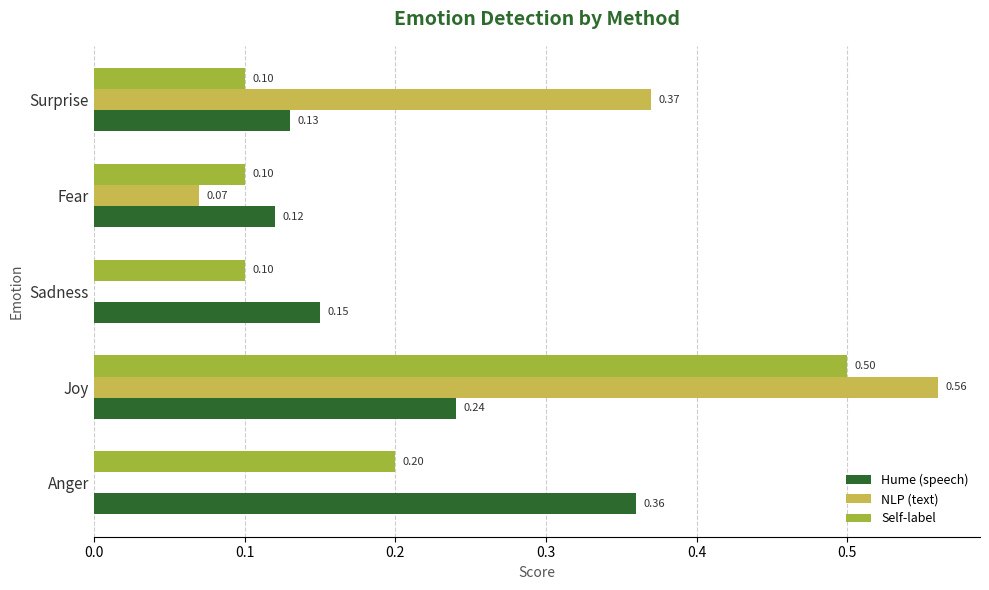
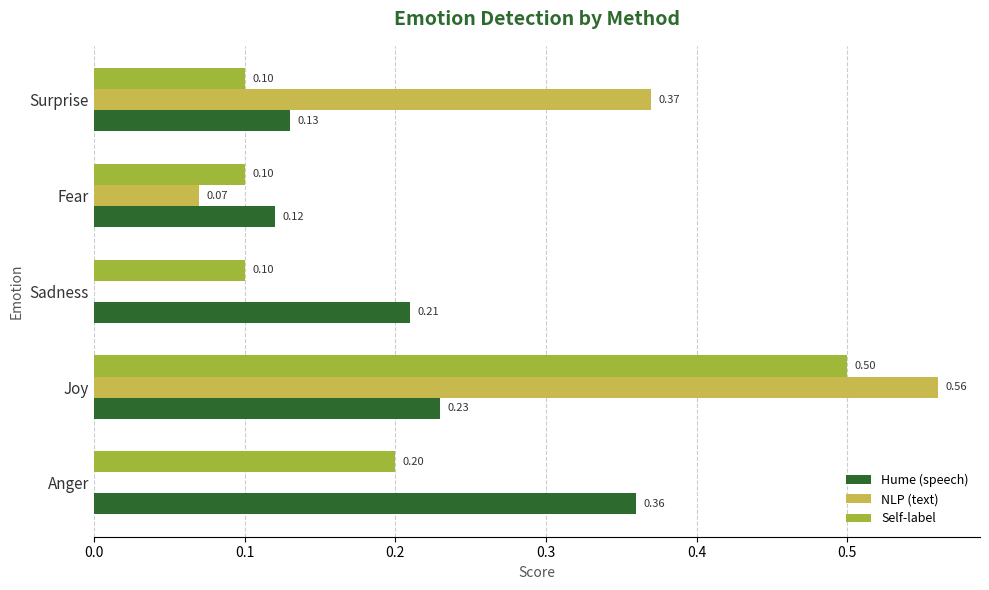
Hume (speech), Sadness: 0.15 -> 0.21
Hume (speech), Joy: 0.24 -> 0.23
